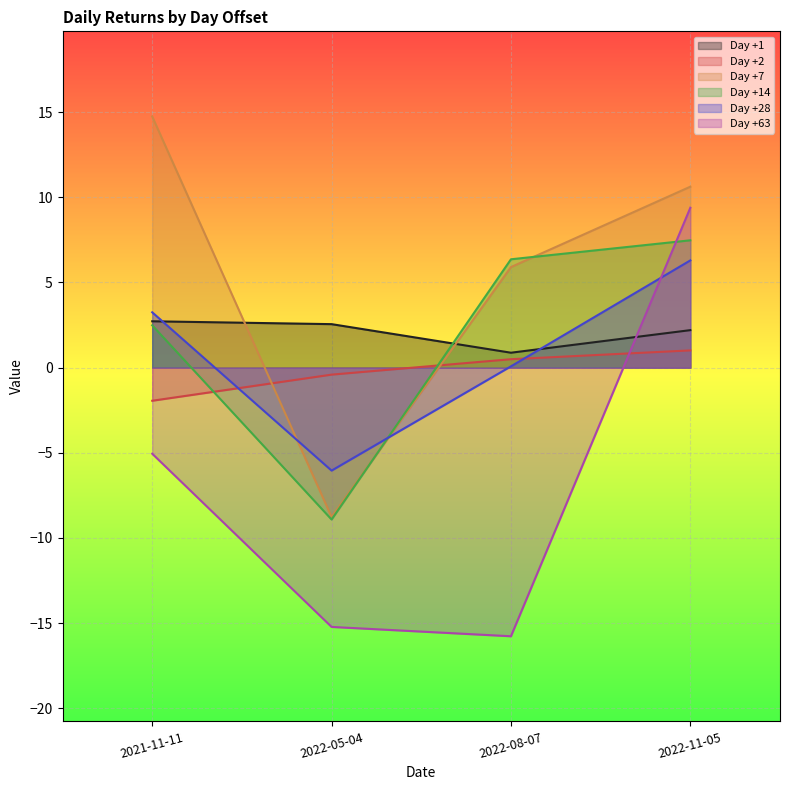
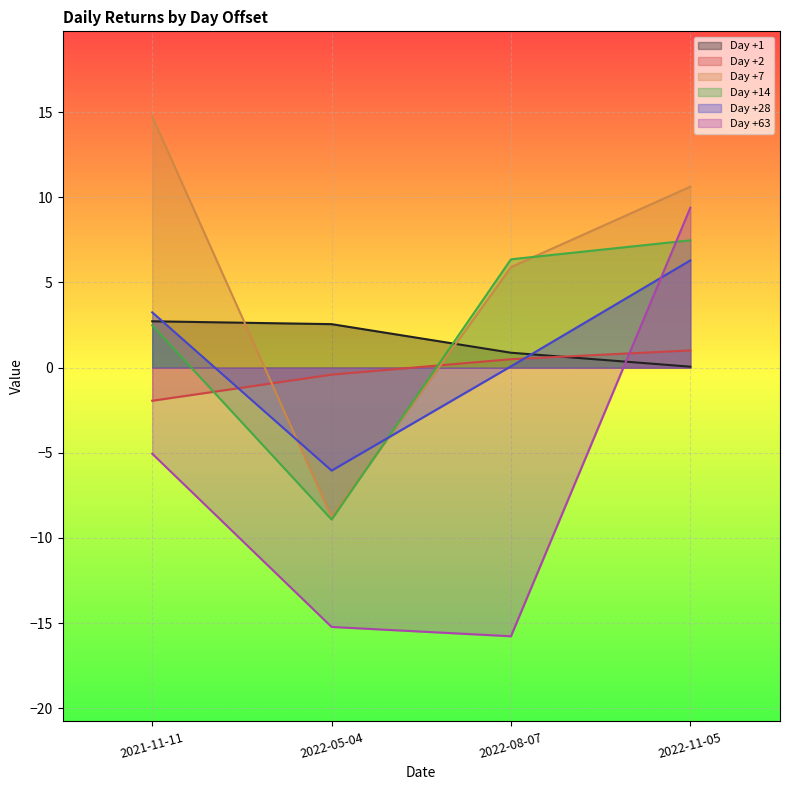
Day +1, 2022-11-05: 2.2 -> 0.1
